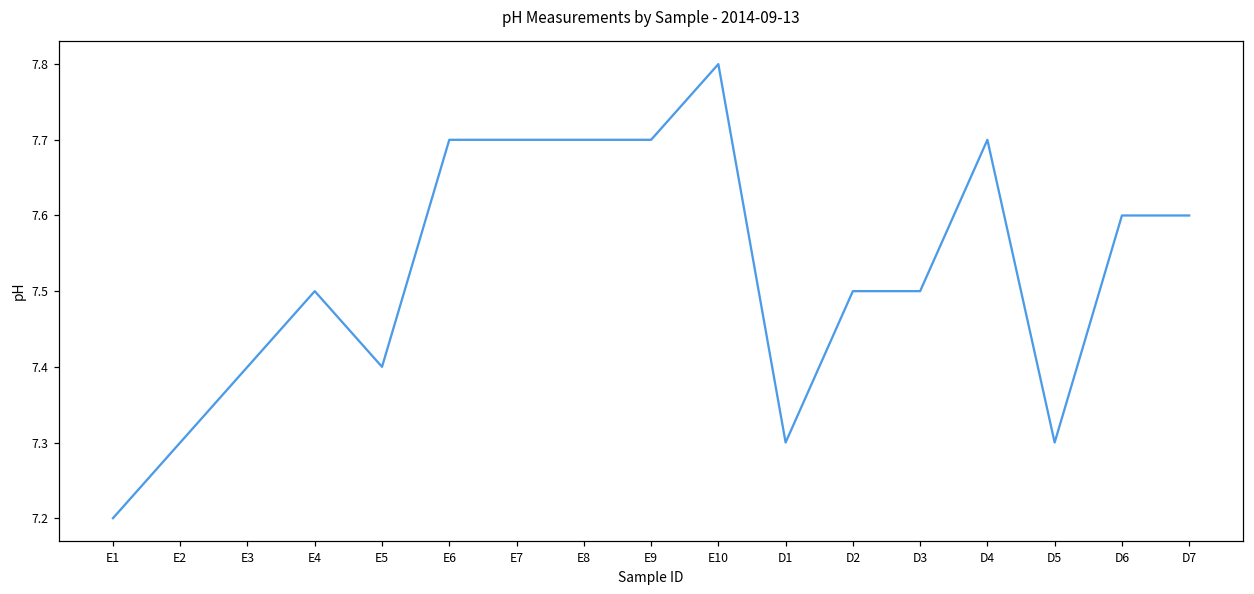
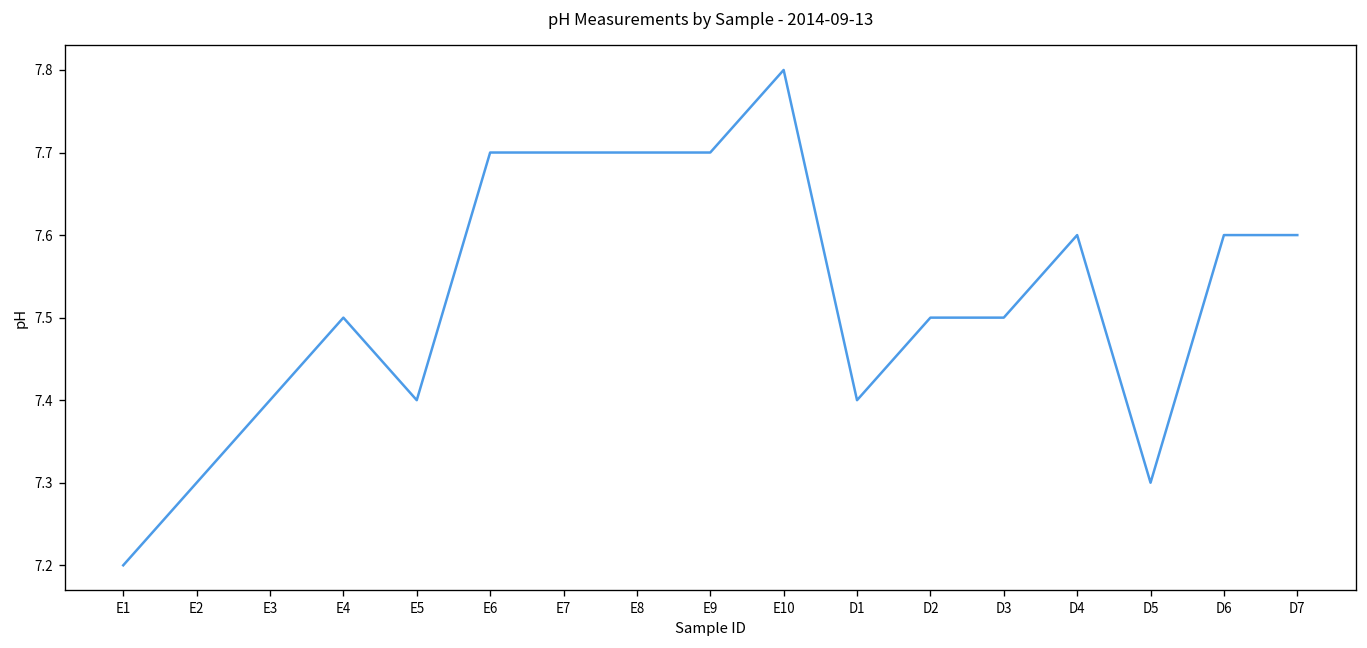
D1: 7.3 -> 7.4
D4: 7.7 -> 7.6
